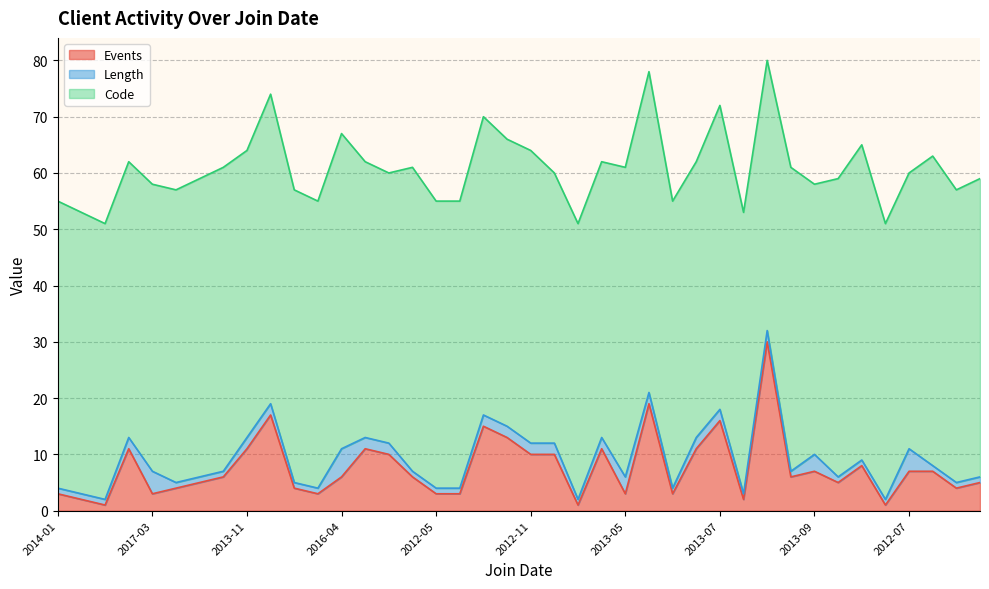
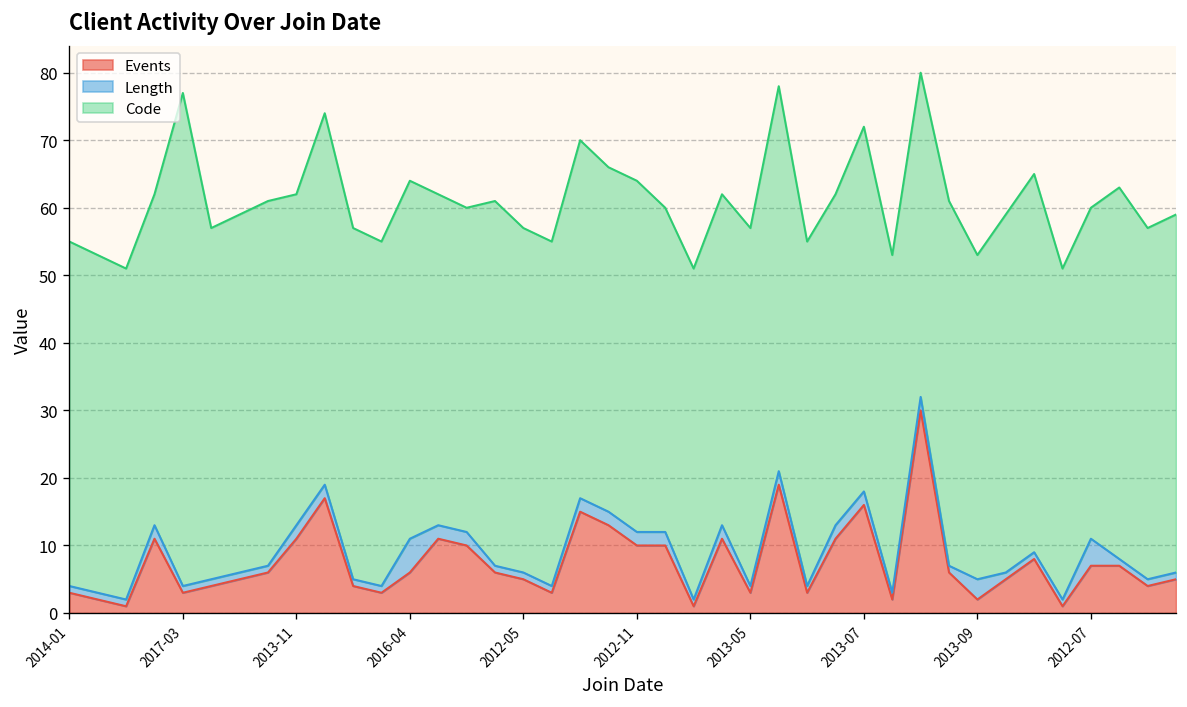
Length, 2017-03: 4 -> 1
Code, 2017-03: 51 -> 73
Code, 2013-11: 51 -> 49
Code, 2016-04: 56 -> 53
Events, 2012-05: 3 -> 5
Length, 2013-05: 3 -> 1
Code, 2013-05: 55 -> 53
Events, 2013-09: 7 -> 2
